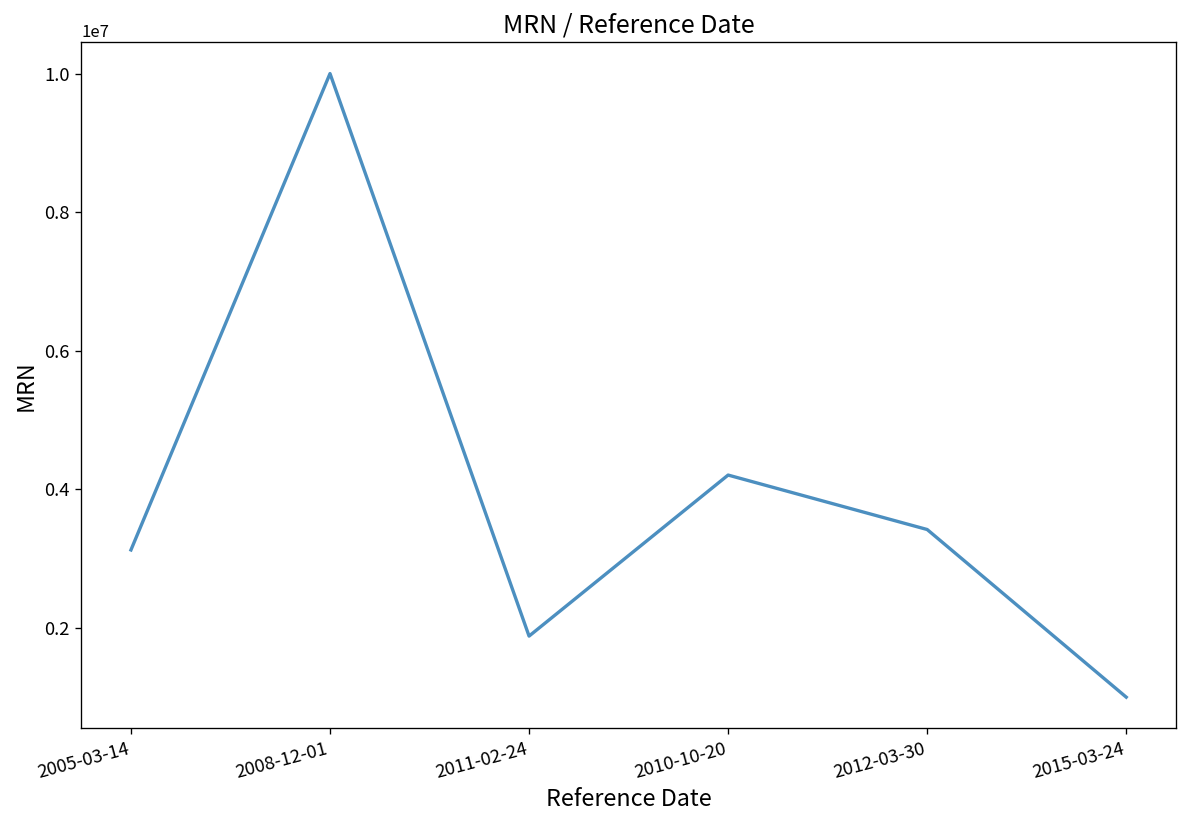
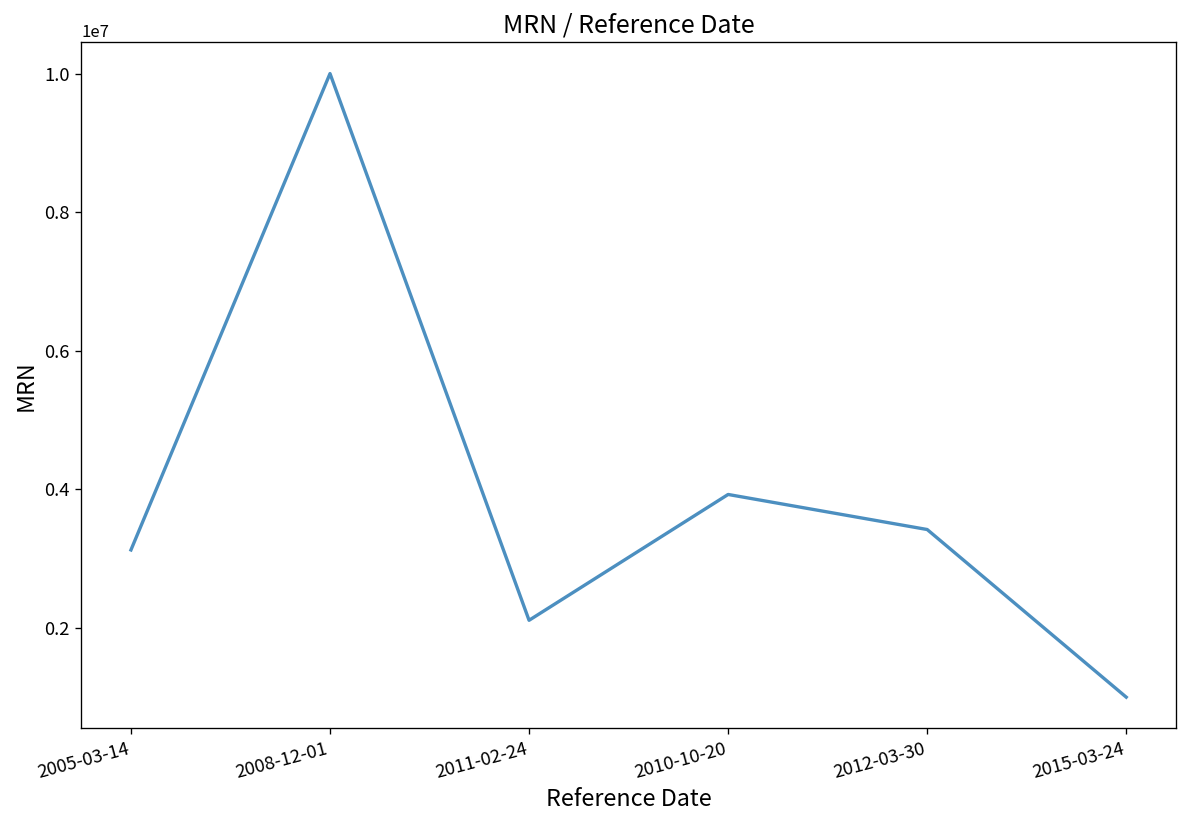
2011-02-24: 1900000 -> 2100000
2010-10-20: 4200000 -> 3900000
